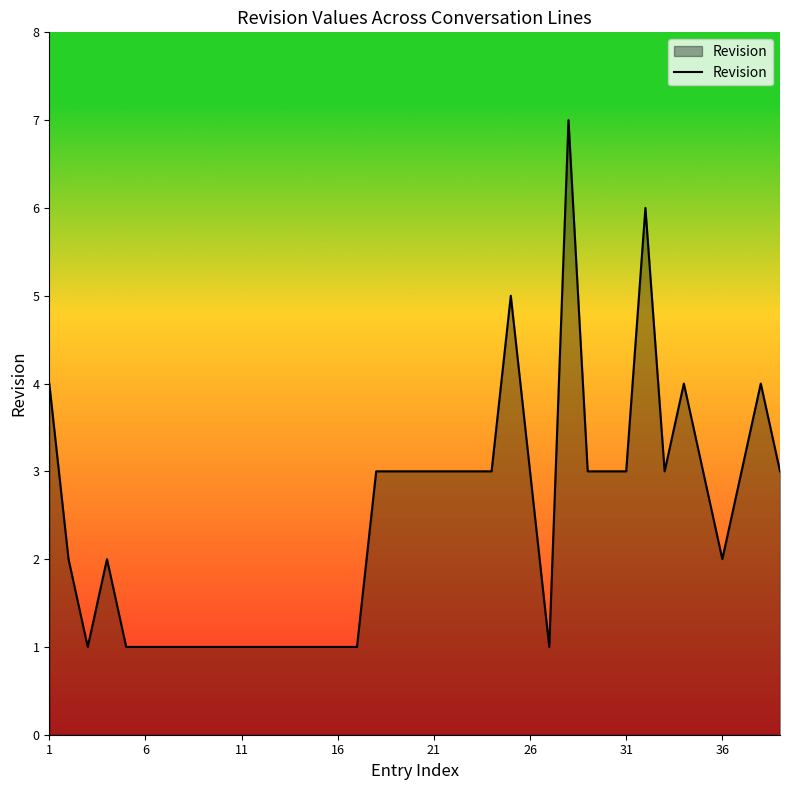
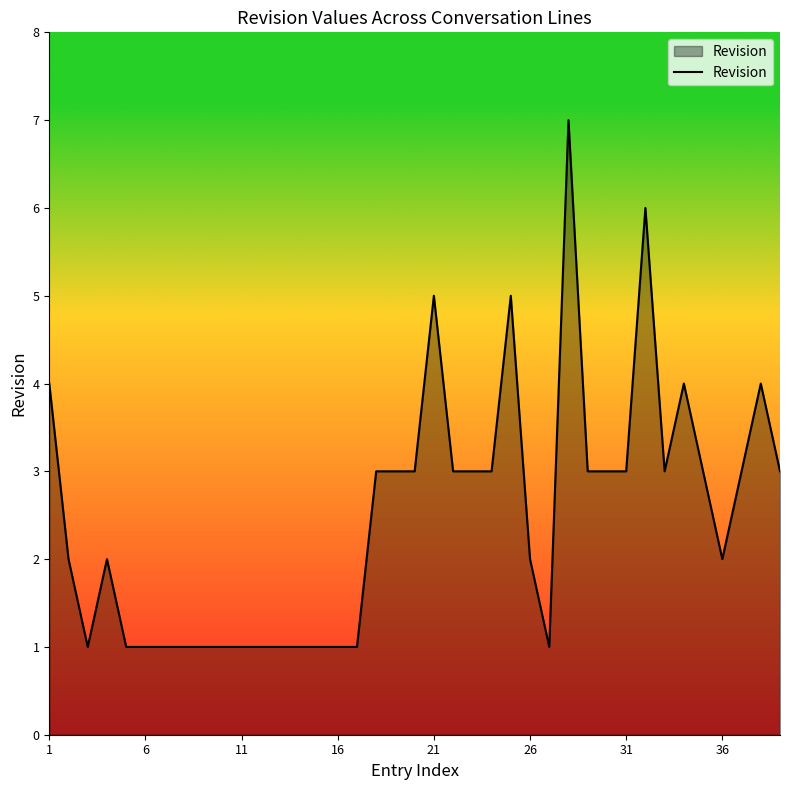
21: 3 -> 5
26: 3 -> 2
